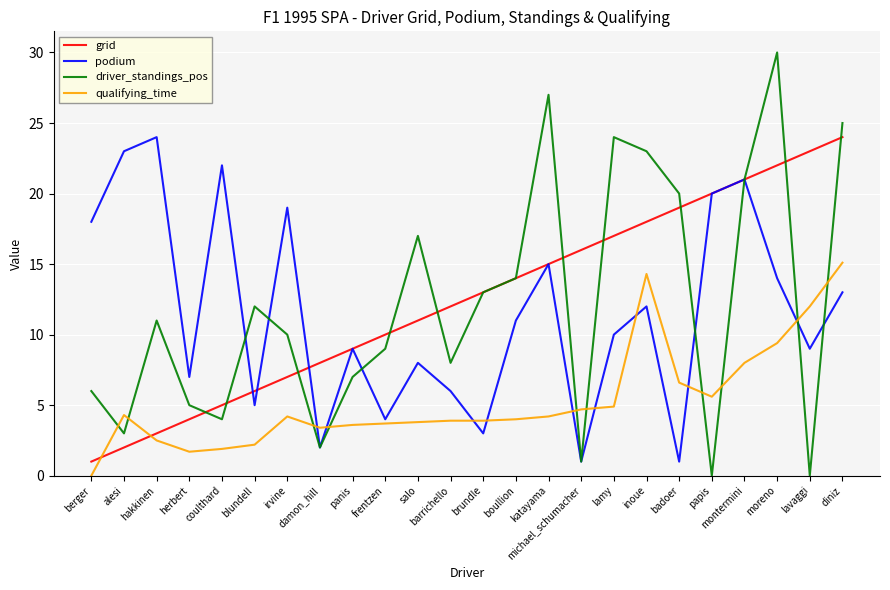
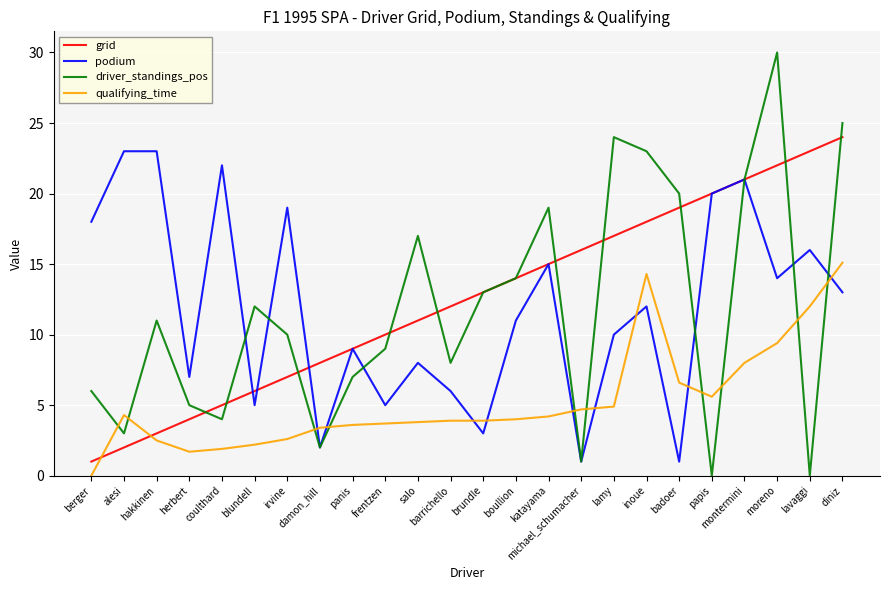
podium, hakkinen: 24 -> 23
qualifying_time, irvine: 4.2 -> 2.6
podium, frentzen: 4 -> 5
driver_standings_pos, katayama: 27 -> 19
podium, lavaggi: 9 -> 16
